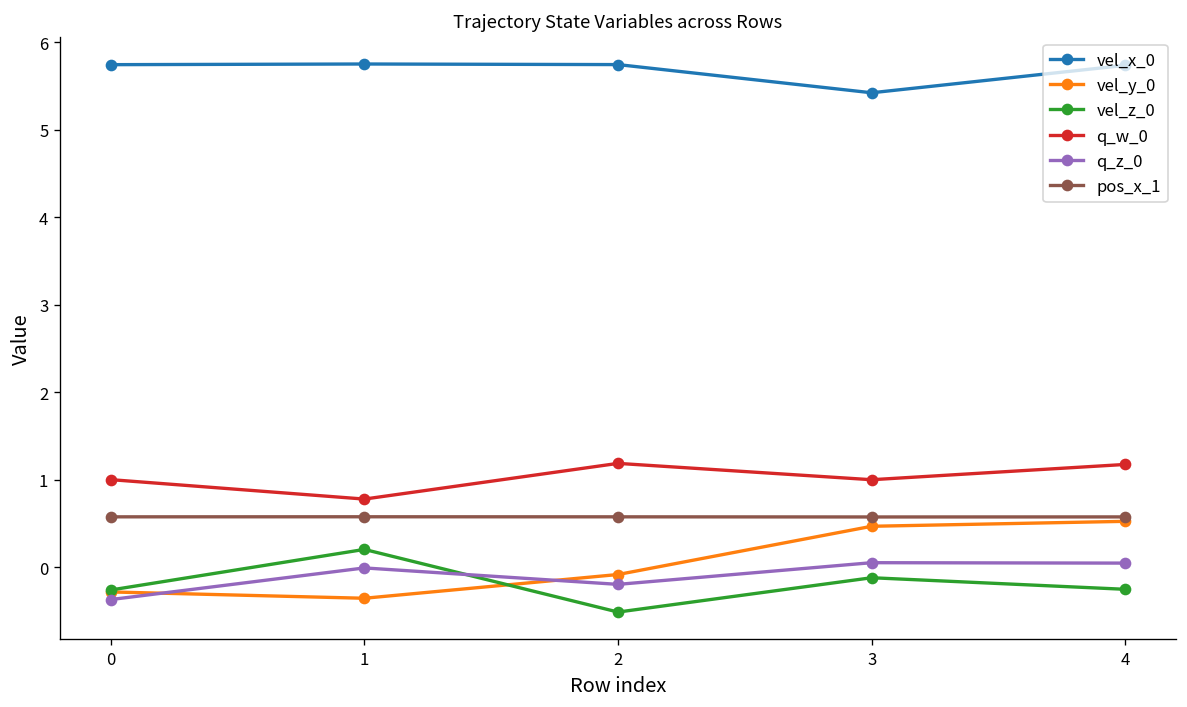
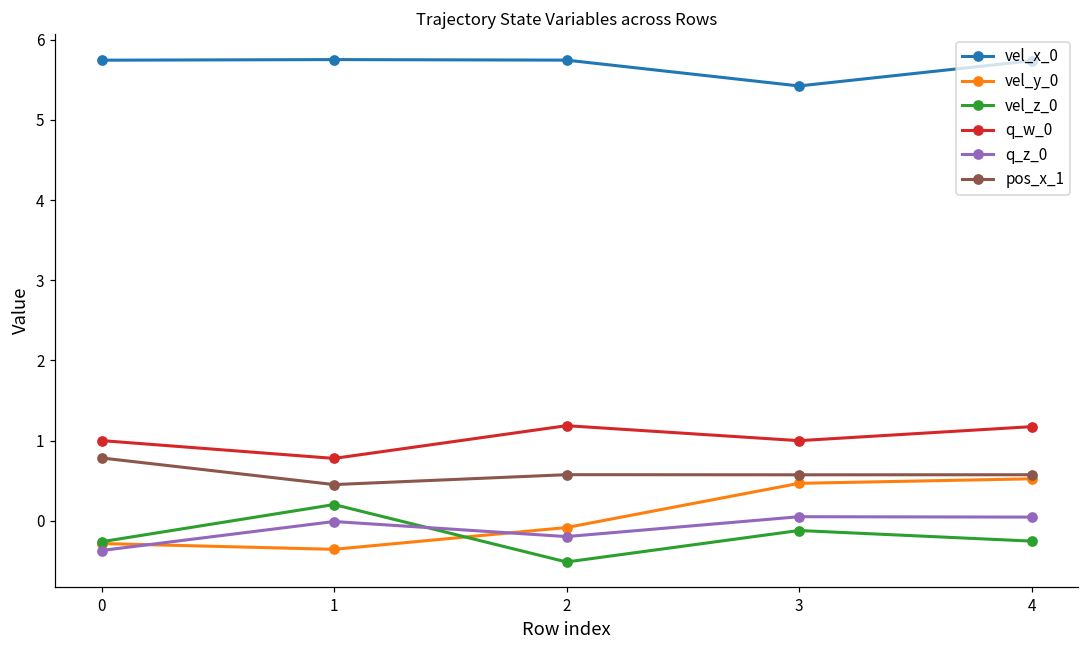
pos_x_1, 0: 0.6 -> 0.8
pos_x_1, 1: 0.6 -> 0.5
